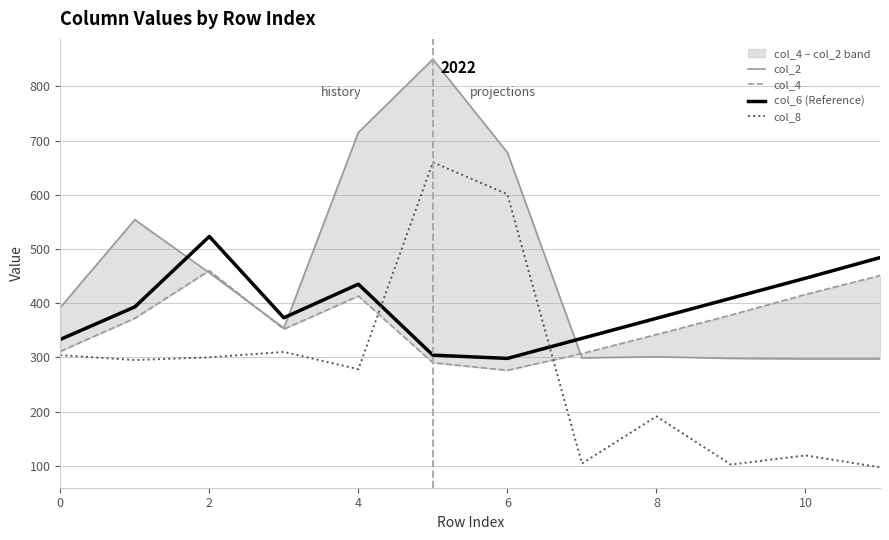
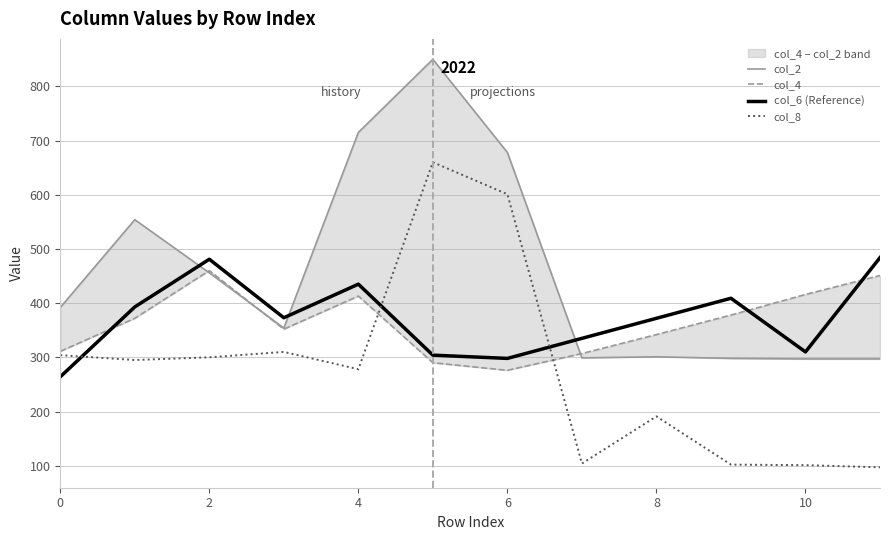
col_6 (Reference), 0: 330 -> 260
col_6 (Reference), 2: 520 -> 480
col_6 (Reference), 10: 450 -> 310
col_8, 10: 120 -> 100
